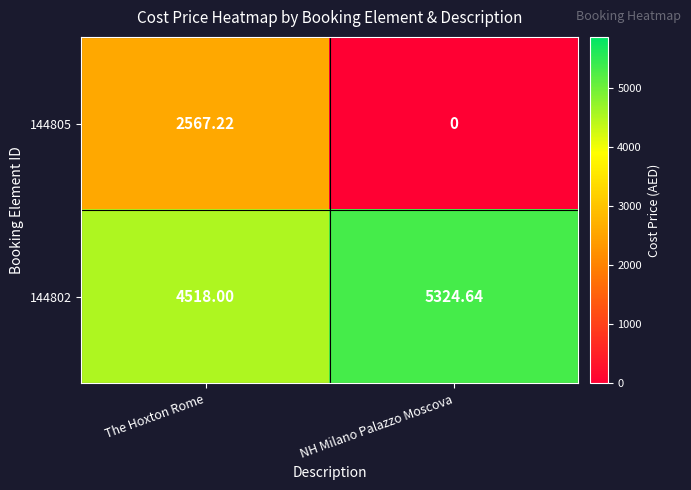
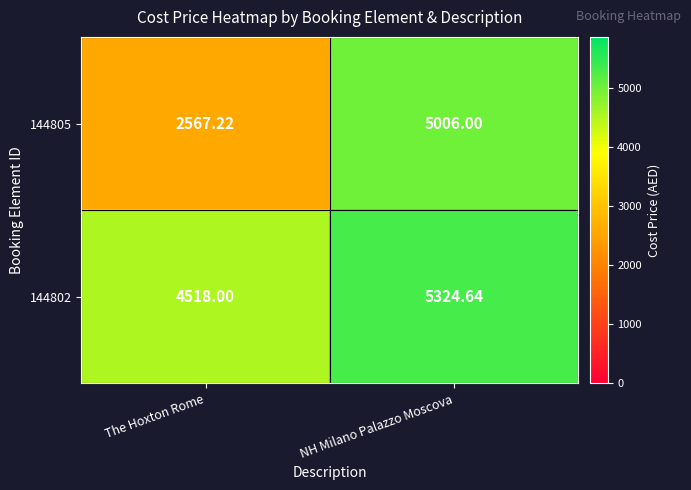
144805, NH Milano Palazzo Moscova: 0 -> 5006.00
